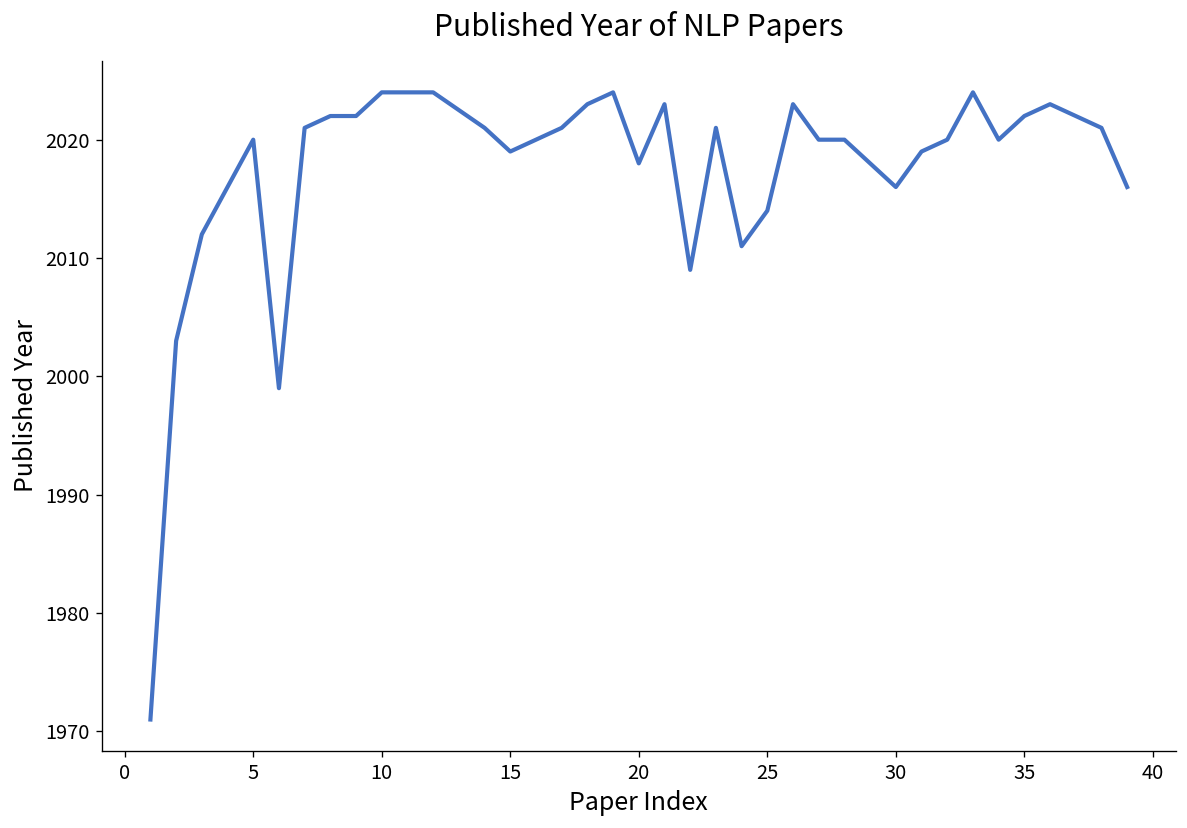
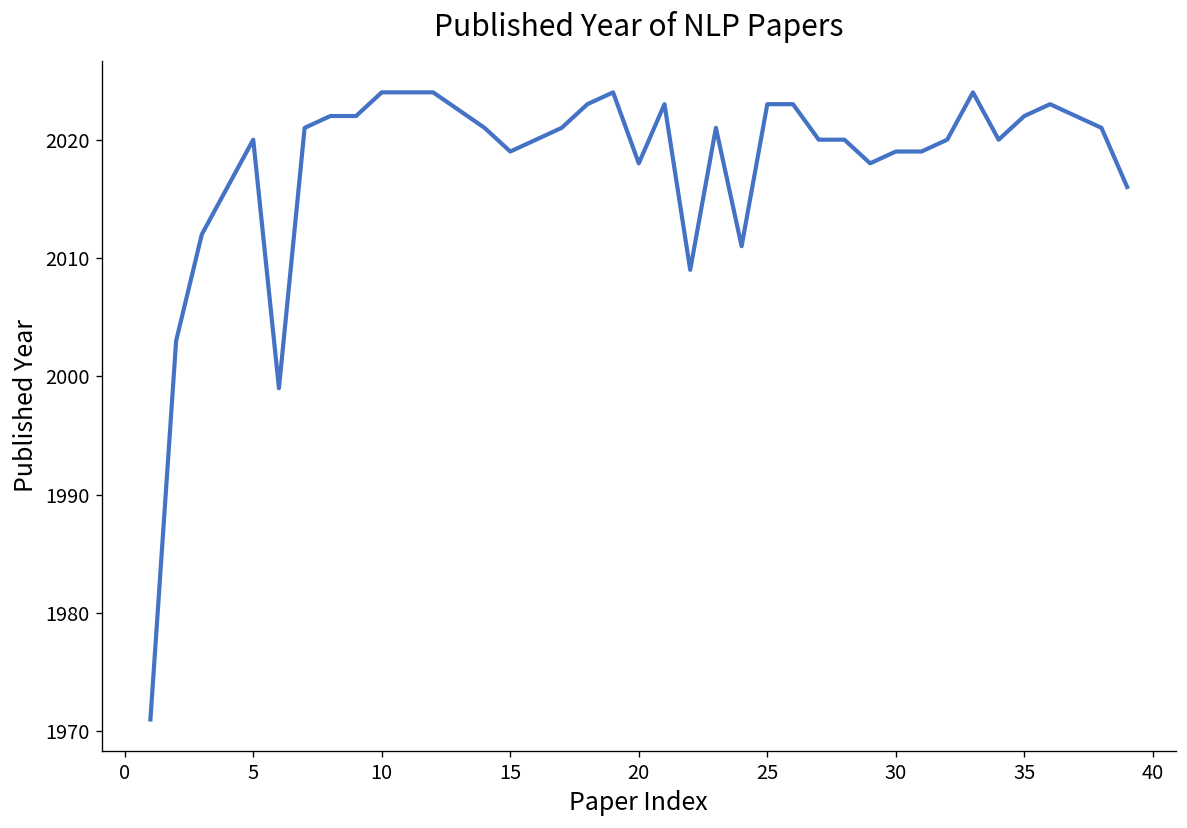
25: 2014 -> 2023
30: 2016 -> 2019
